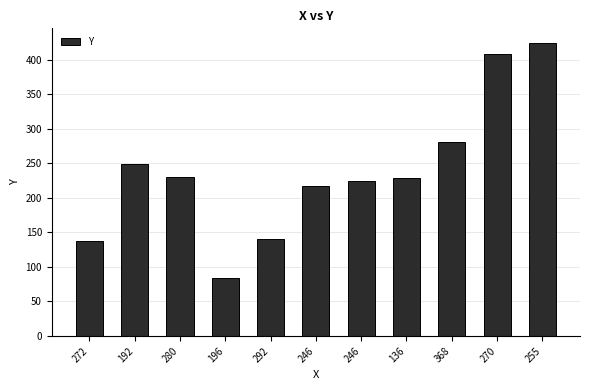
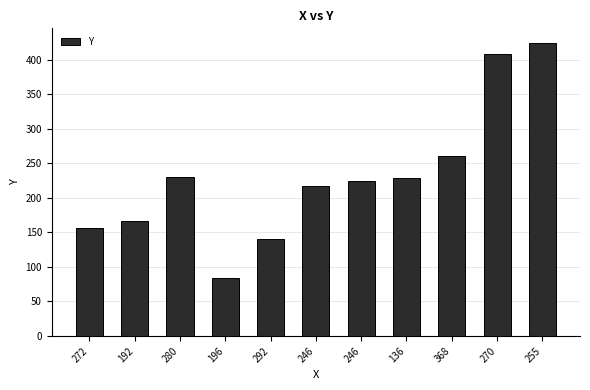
272: 140 -> 160
192: 250 -> 170
368: 280 -> 260
